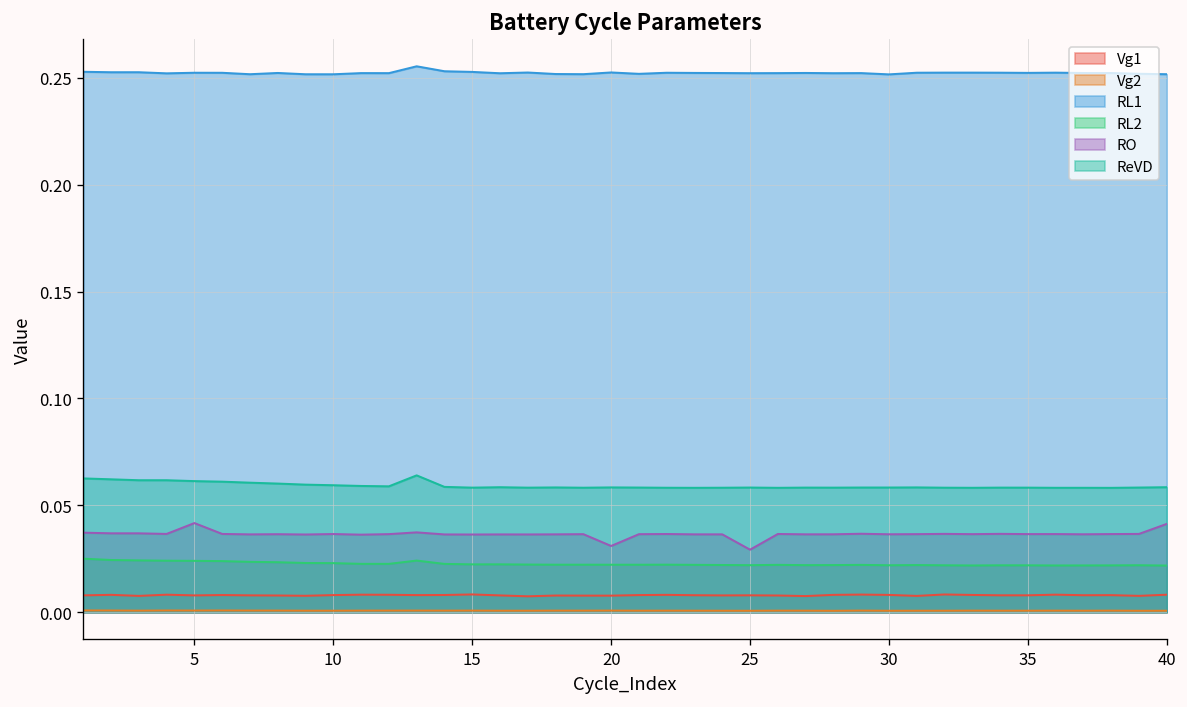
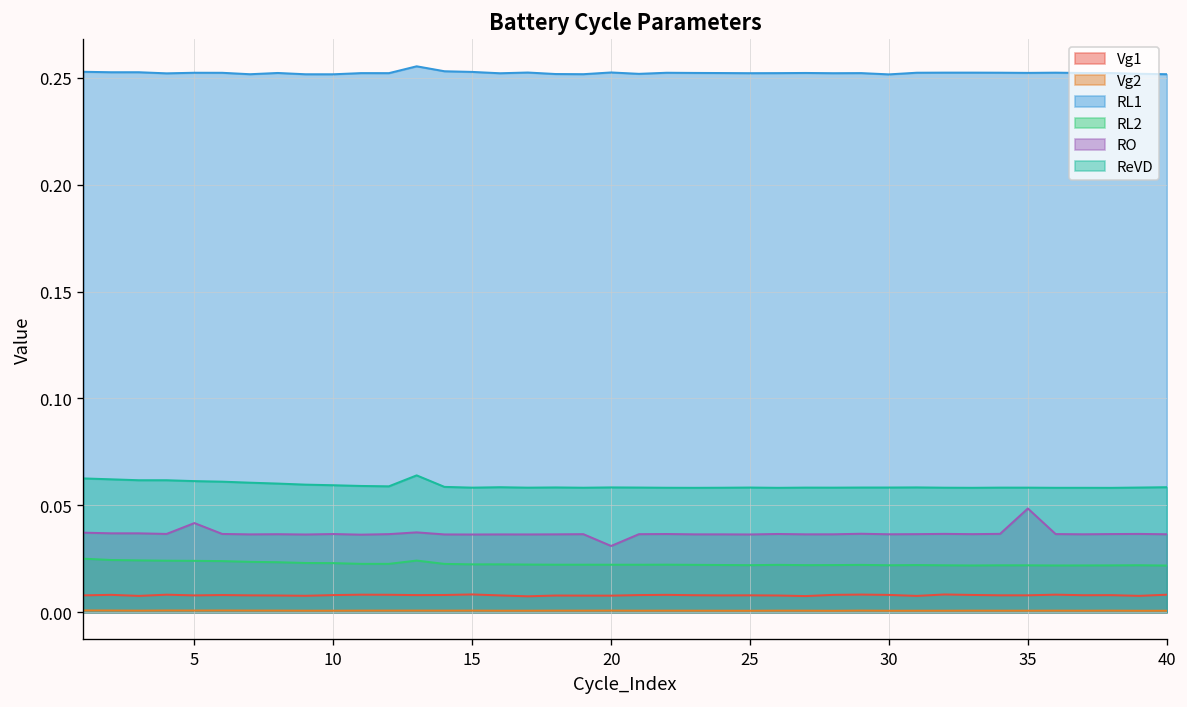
RO, 25: 0.029 -> 0.036
RO, 35: 0.037 -> 0.049
RO, 40: 0.041 -> 0.036
